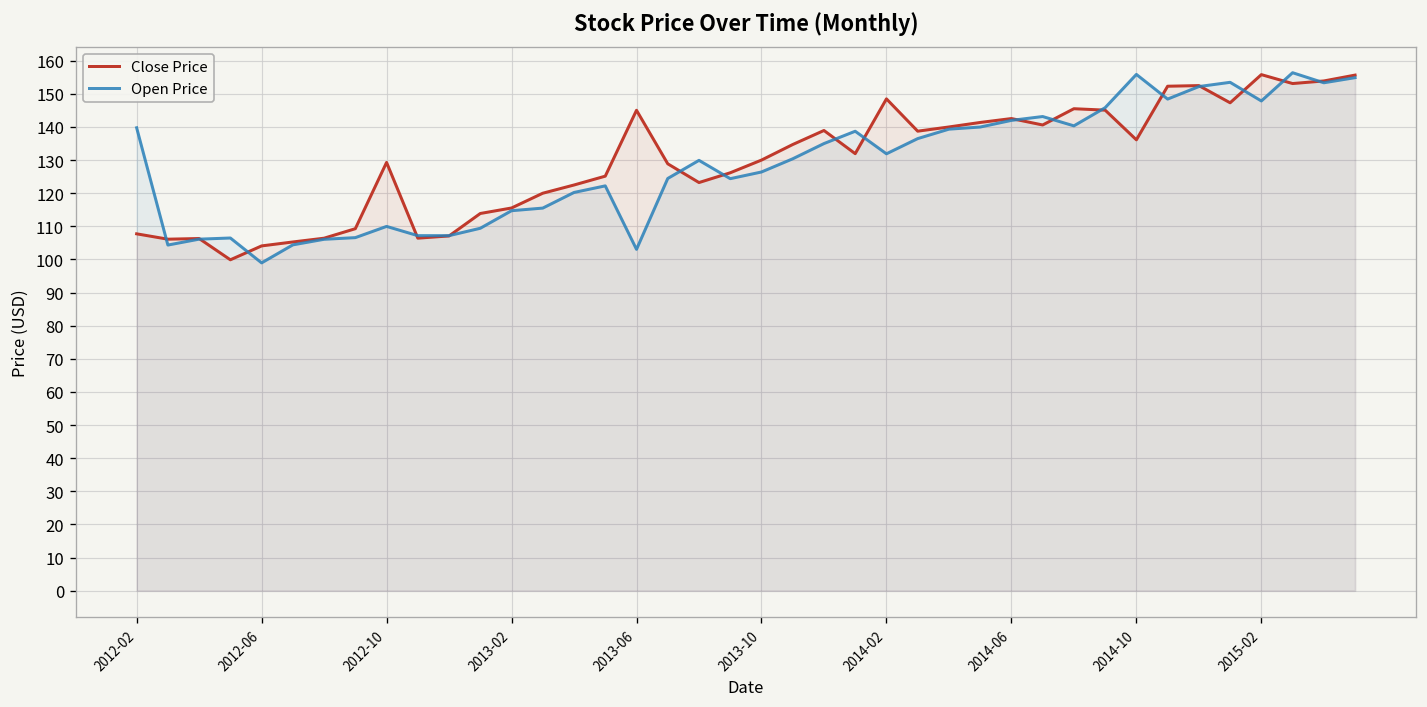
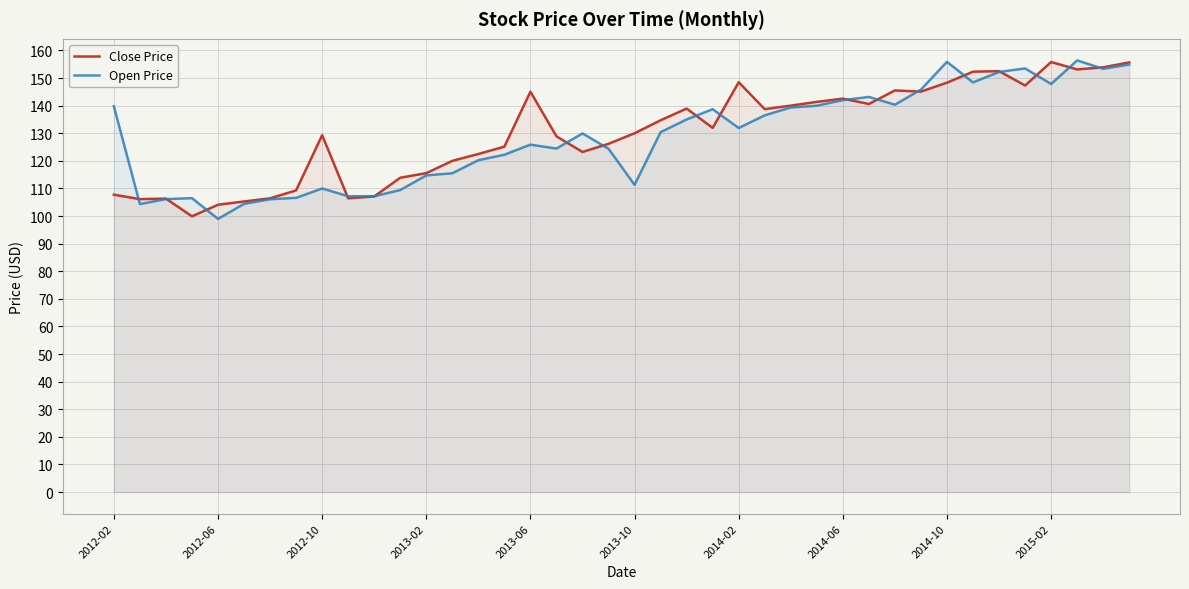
Open Price, 2013-06: 103 -> 126
Open Price, 2013-10: 126 -> 111
Close Price, 2014-10: 136 -> 148
